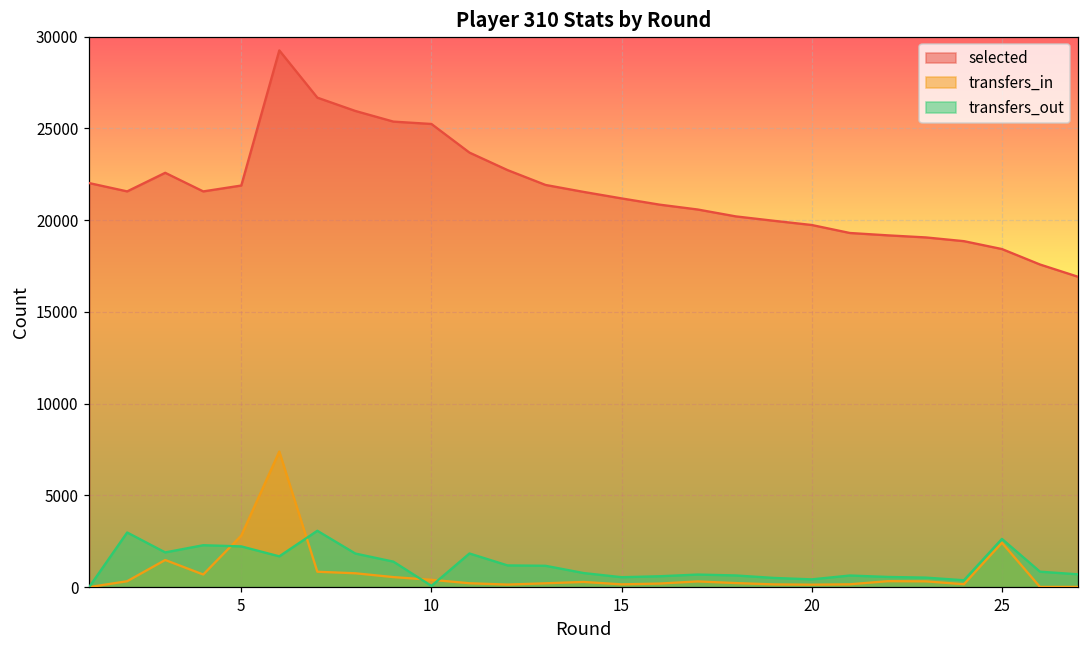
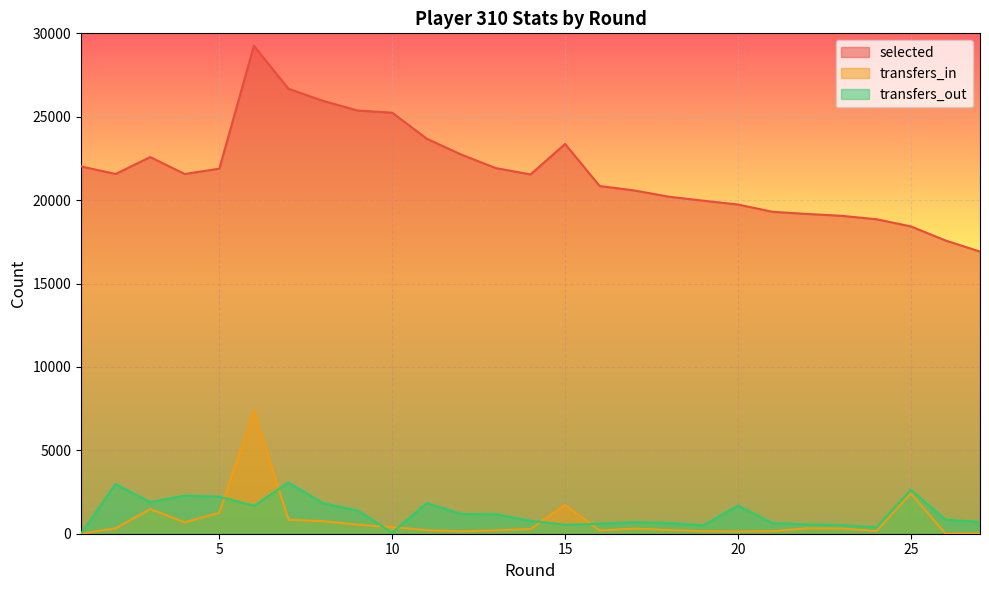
transfers_in, 5: 2800 -> 1300
selected, 15: 21200 -> 23400
transfers_in, 15: 200 -> 1700
transfers_out, 20: 400 -> 1700
